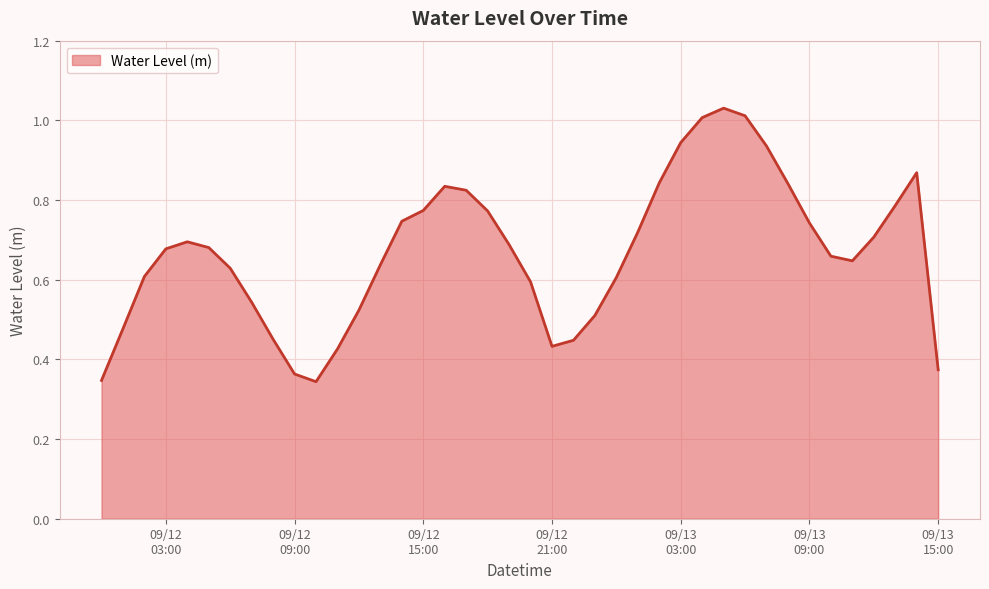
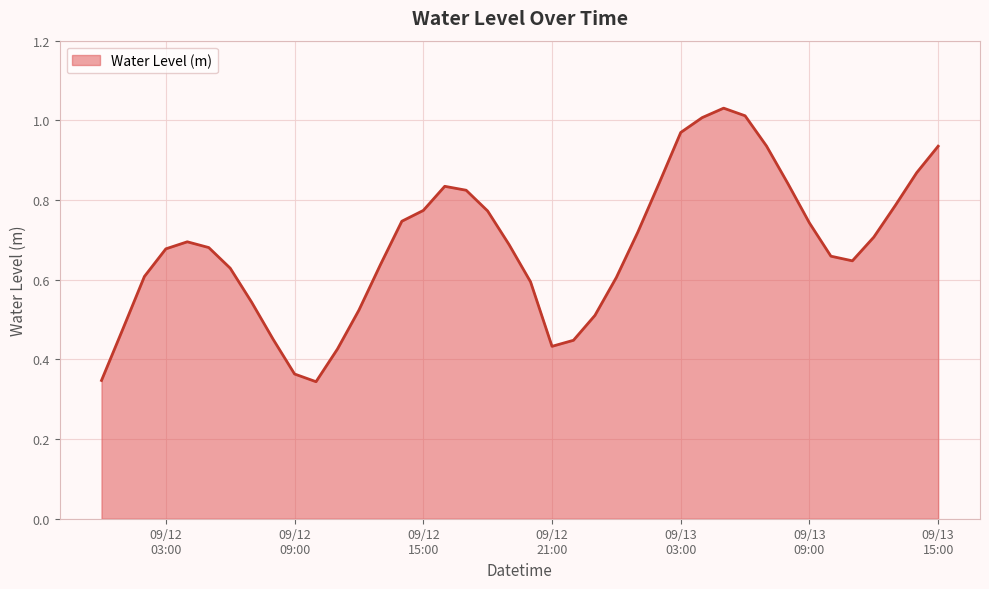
09/13 03:00: 0.94 -> 0.97
09/13 15:00: 0.37 -> 0.94
